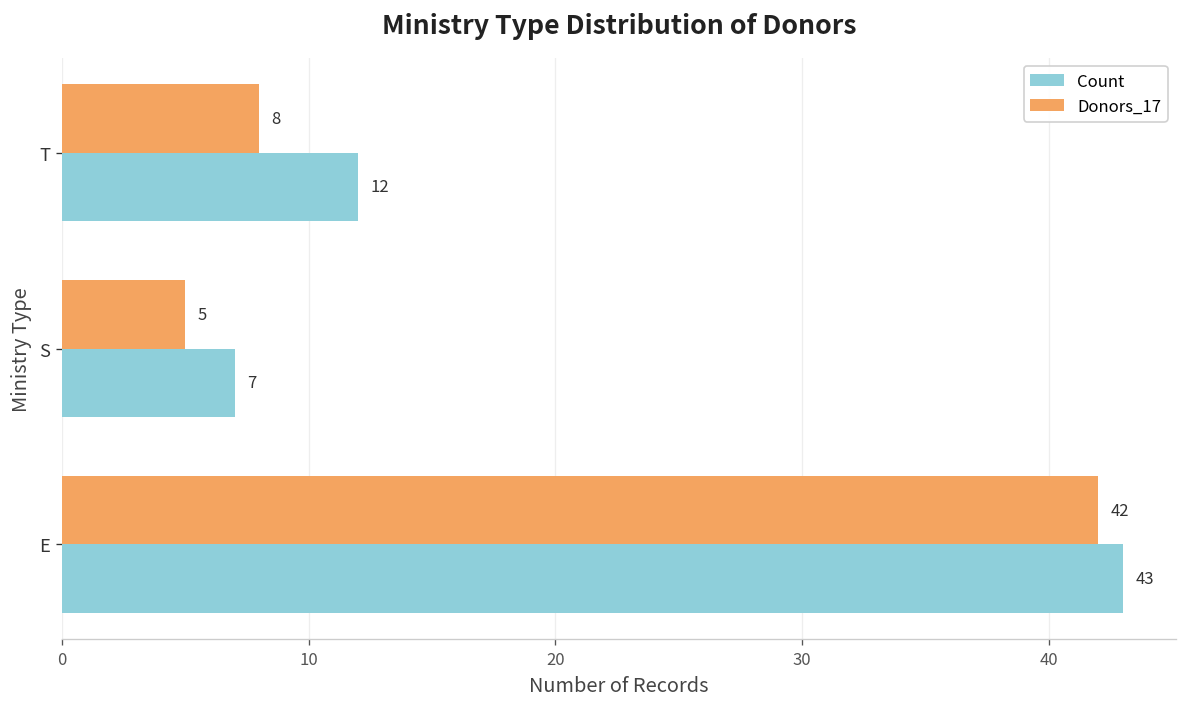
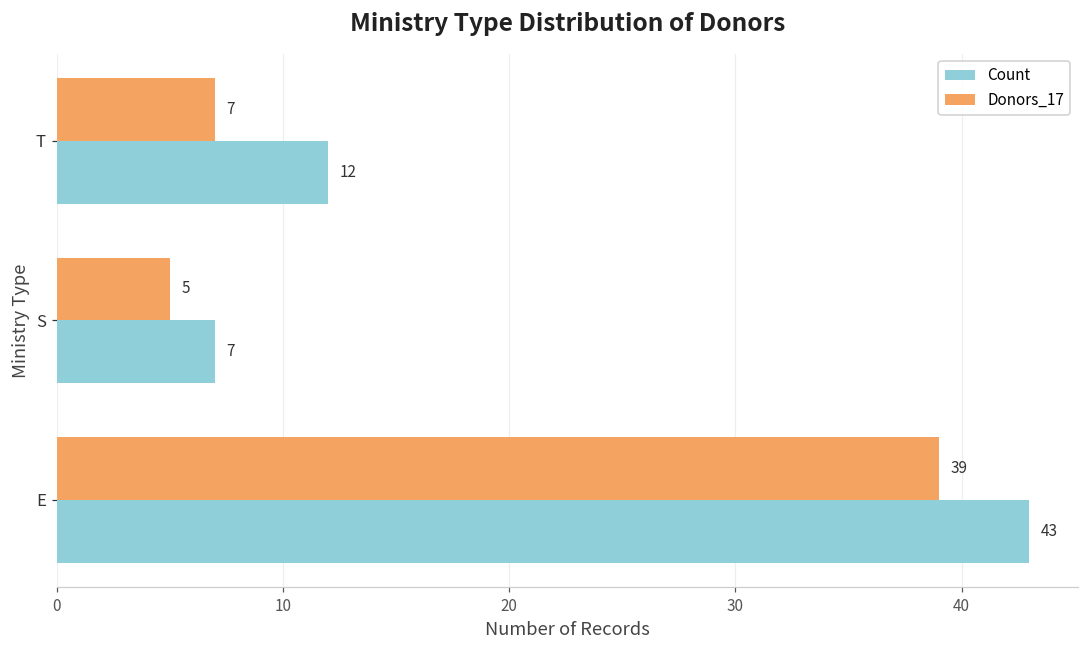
Donors_17, T: 8 -> 7
Donors_17, E: 42 -> 39
